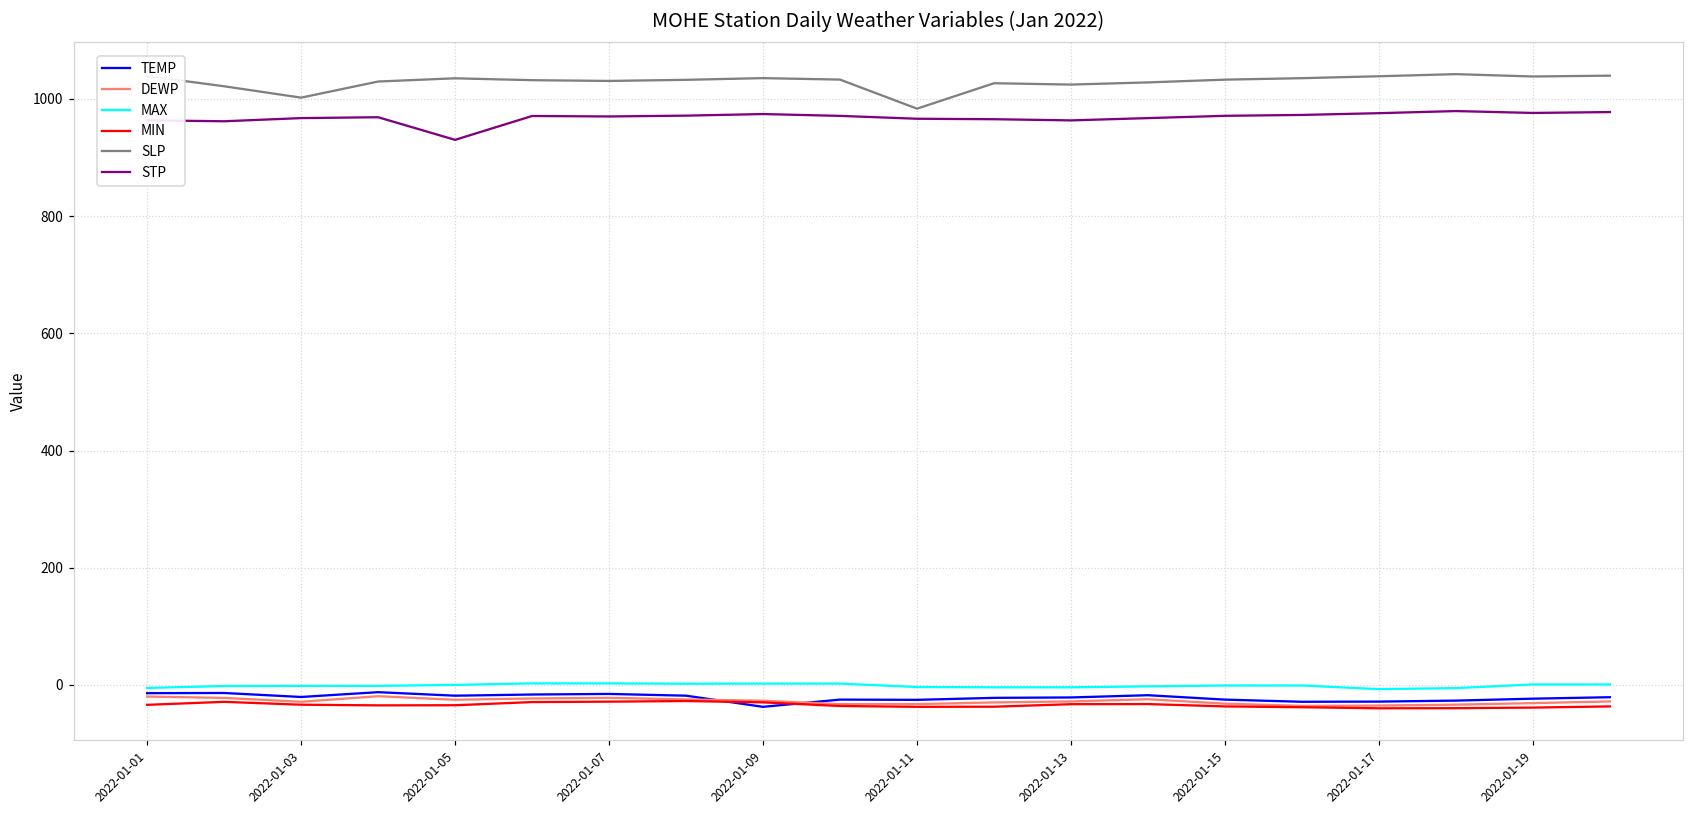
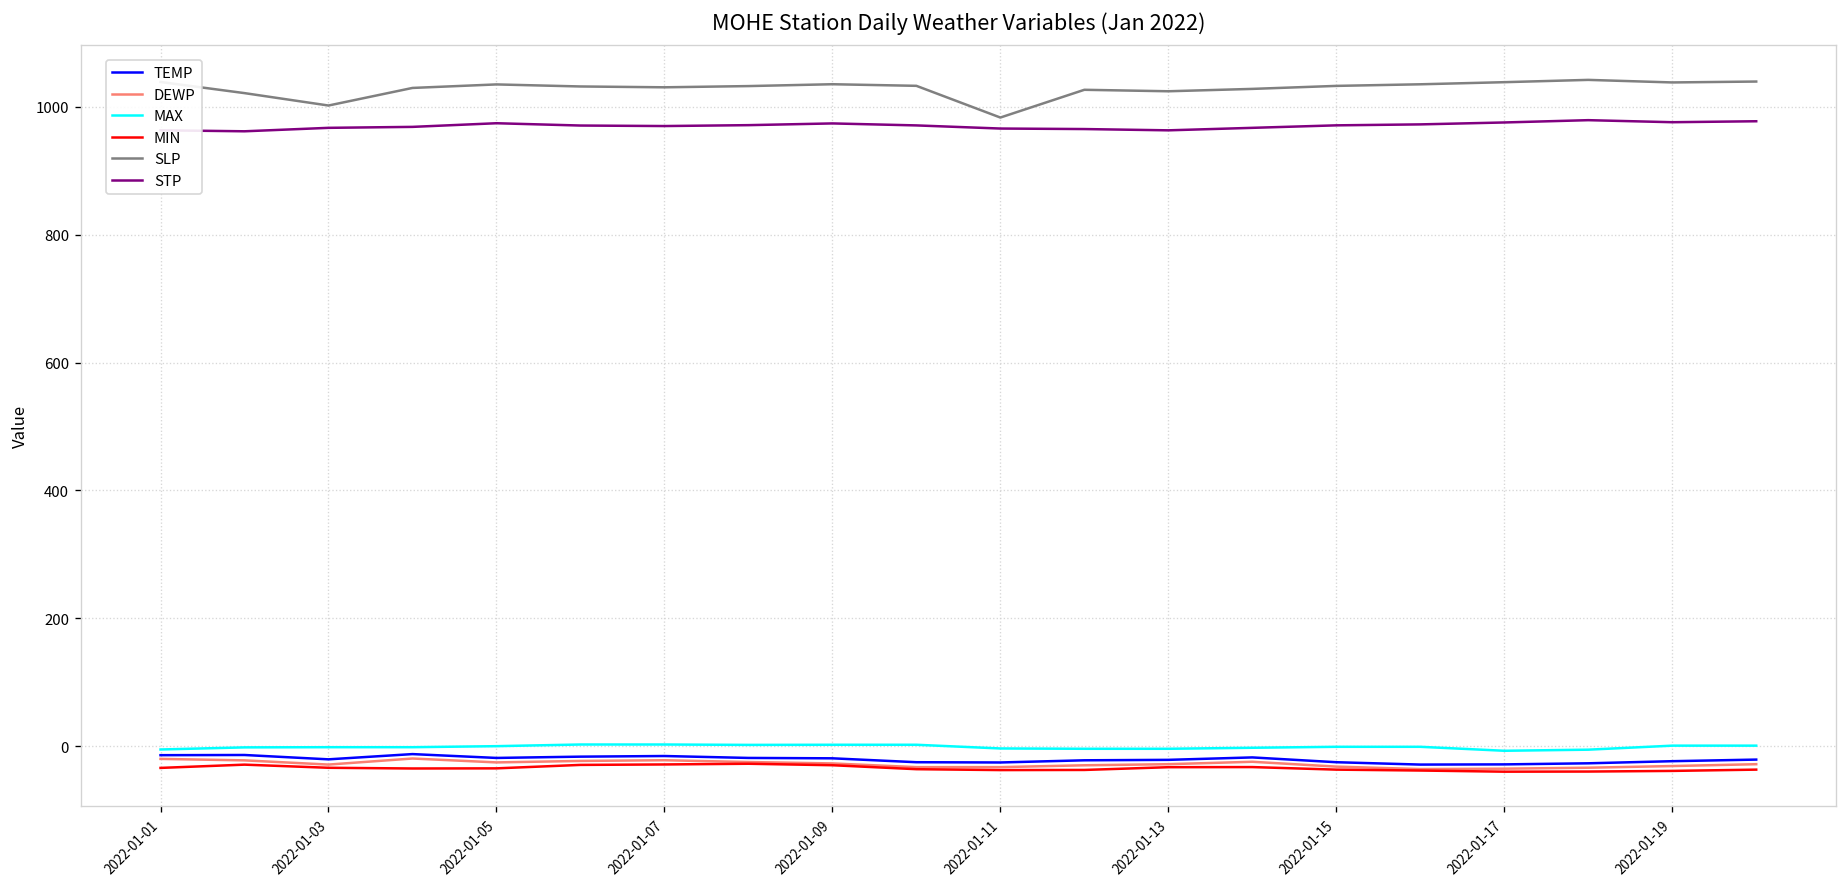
STP, 2022-01-05: 930 -> 970
TEMP, 2022-01-09: -40 -> -20
